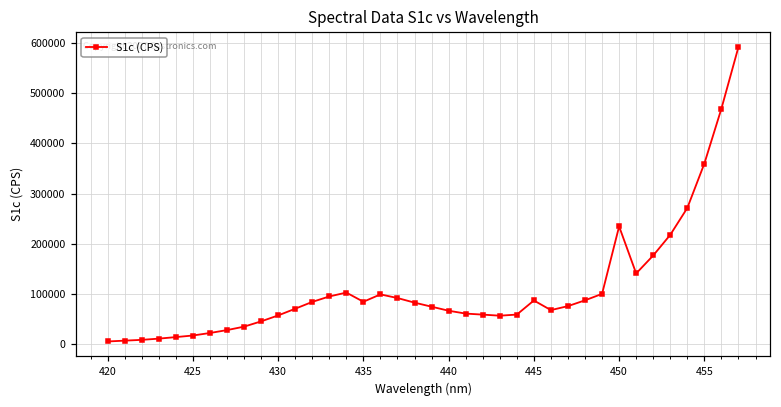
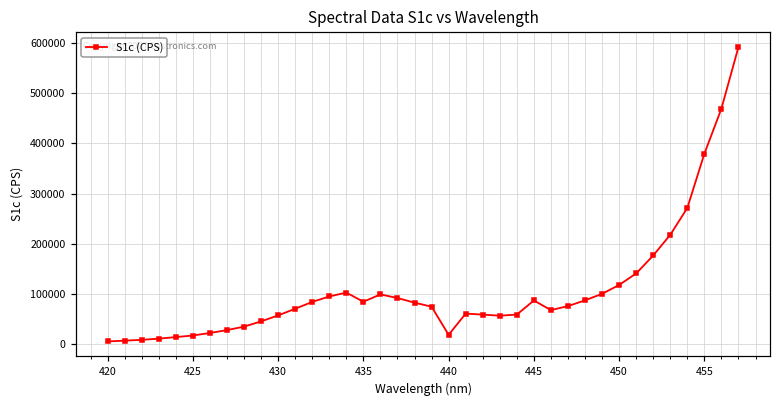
440: 70000 -> 20000
450: 230000 -> 120000
455: 360000 -> 380000
